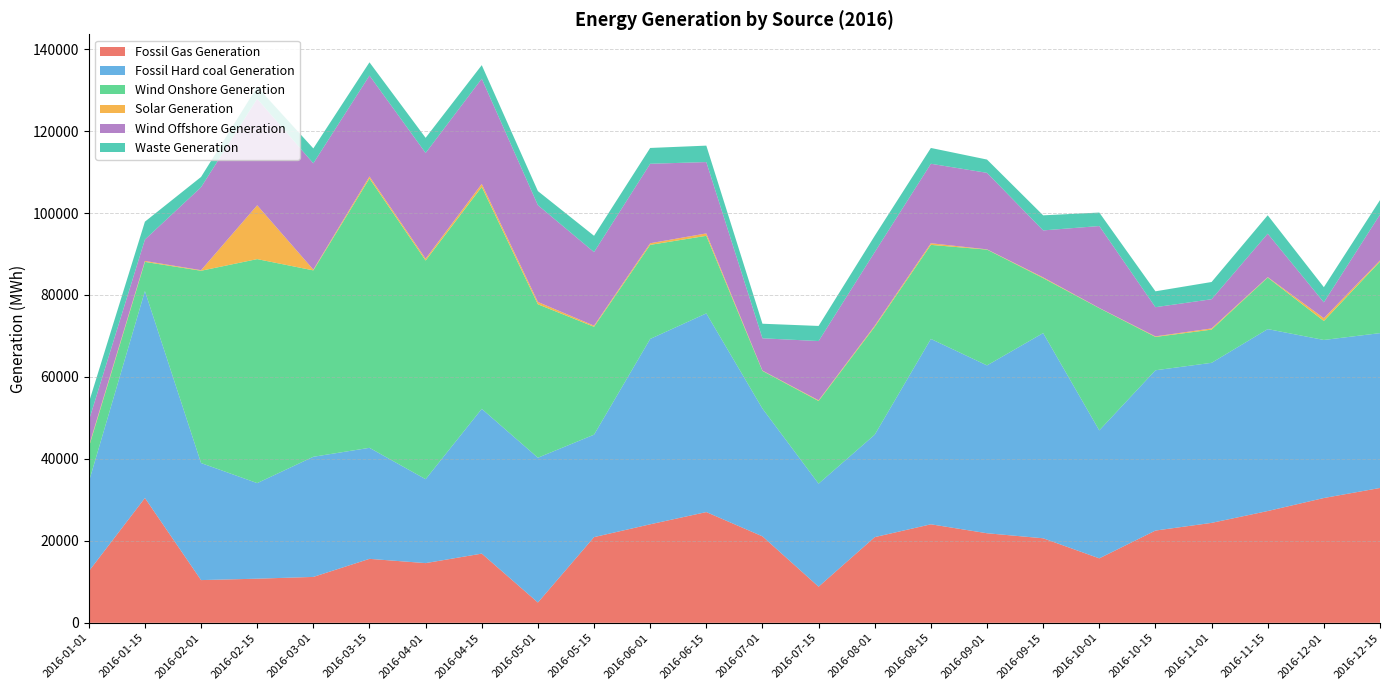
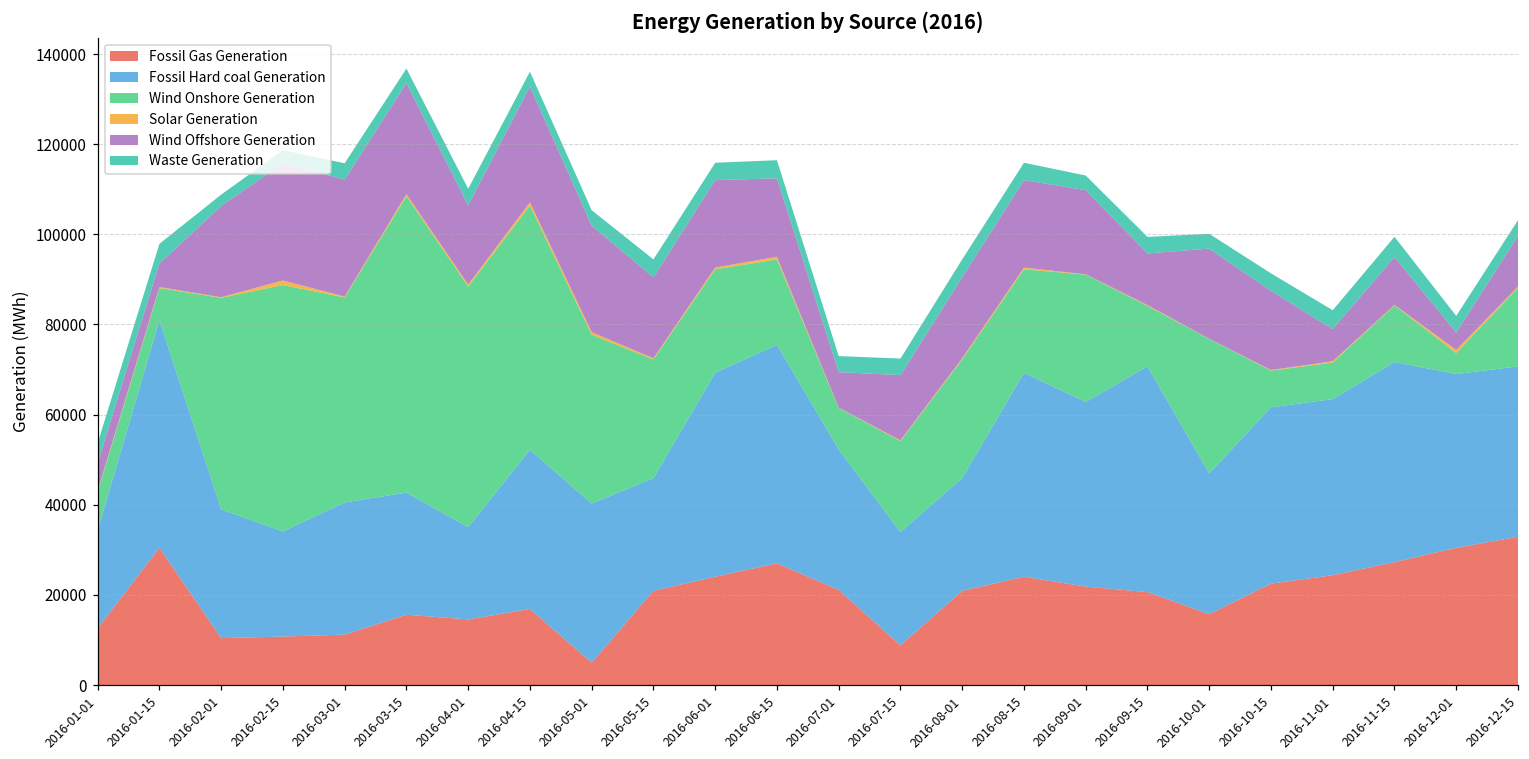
Solar Generation, 2016-02-15: 13000 -> 1000
Wind Offshore Generation, 2016-04-01: 26000 -> 18000
Wind Offshore Generation, 2016-10-15: 7000 -> 18000
